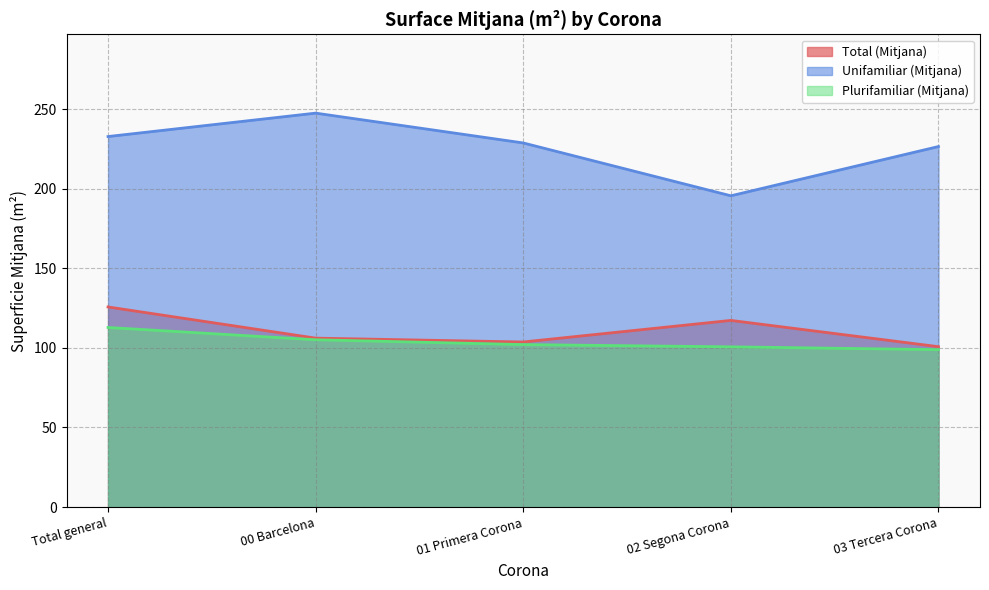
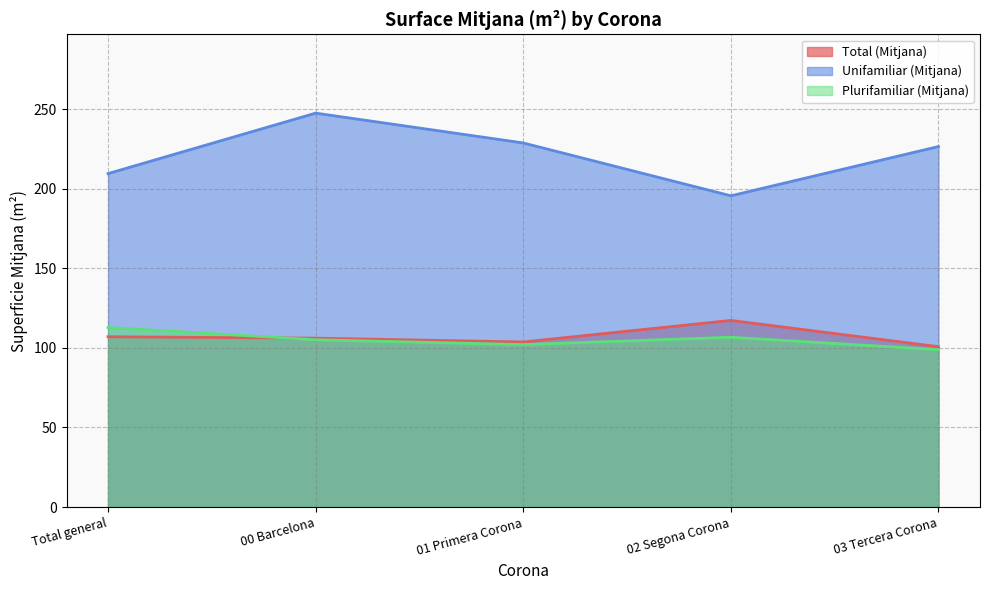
Total (Mitjana), Total general: 126 -> 107
Unifamiliar (Mitjana), Total general: 233 -> 209
Plurifamiliar (Mitjana), 02 Segona Corona: 101 -> 107
